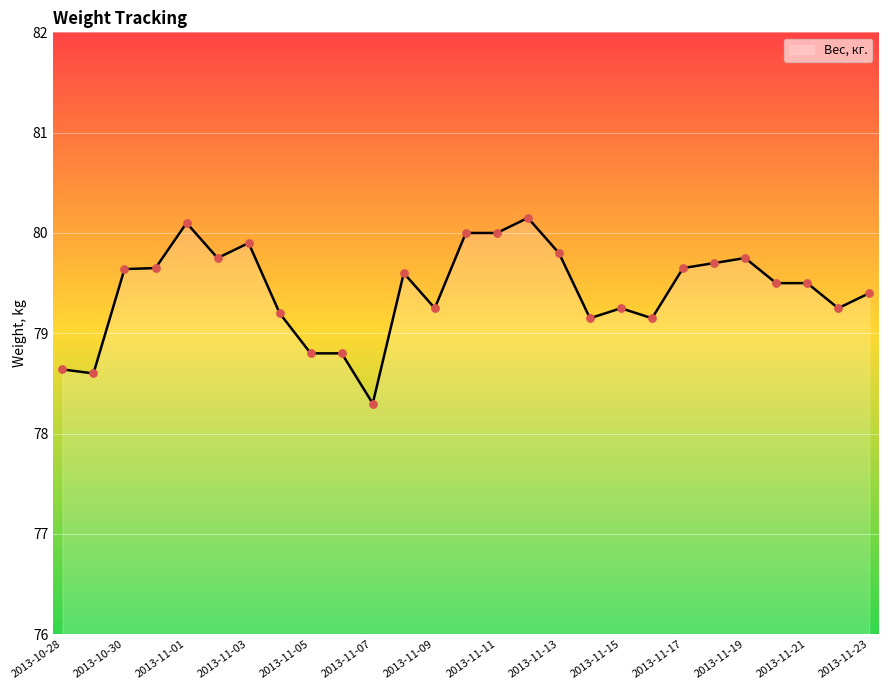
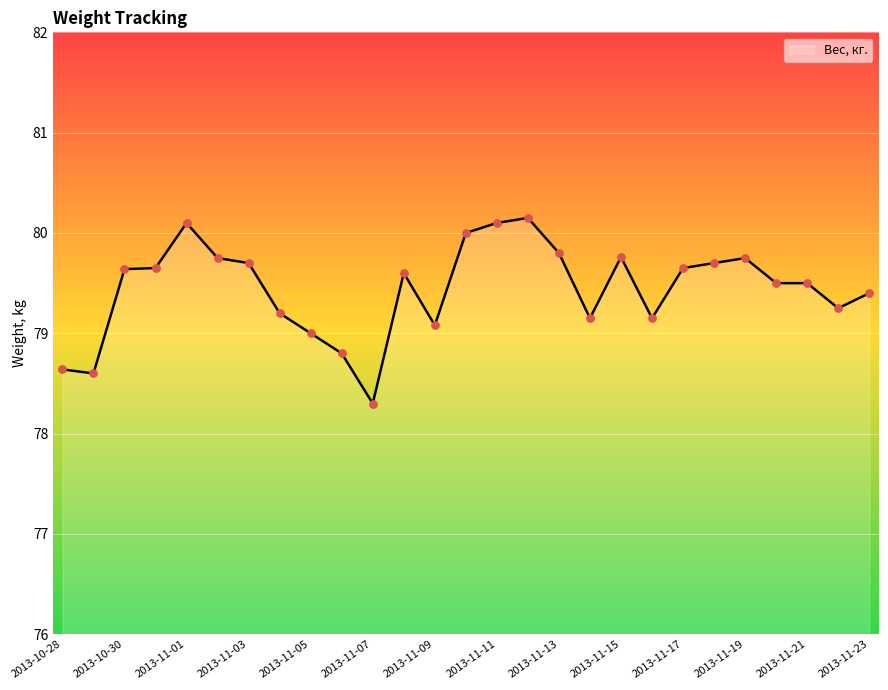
2013-11-03: 79.9 -> 79.7
2013-11-05: 78.8 -> 79.0
2013-11-09: 79.25 -> 79.08
2013-11-11: 80.0 -> 80.1
2013-11-15: 79.25 -> 79.76
